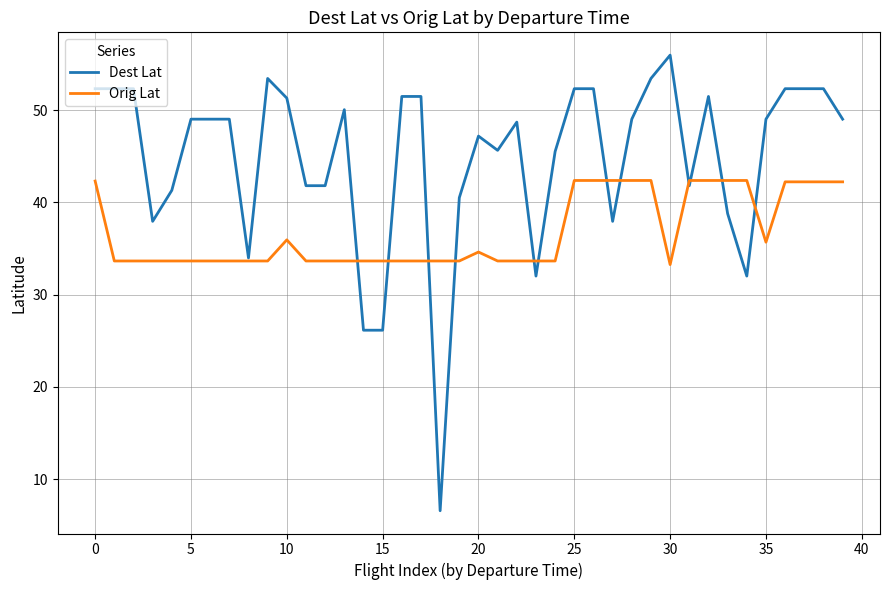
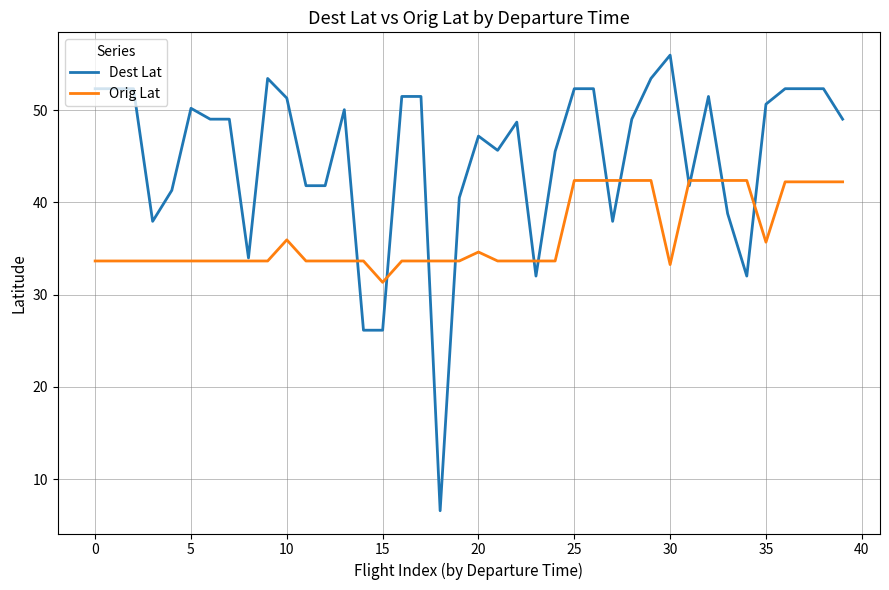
Orig Lat, 0: 42 -> 34
Dest Lat, 5: 49 -> 50
Orig Lat, 15: 34 -> 31
Dest Lat, 35: 49 -> 51
